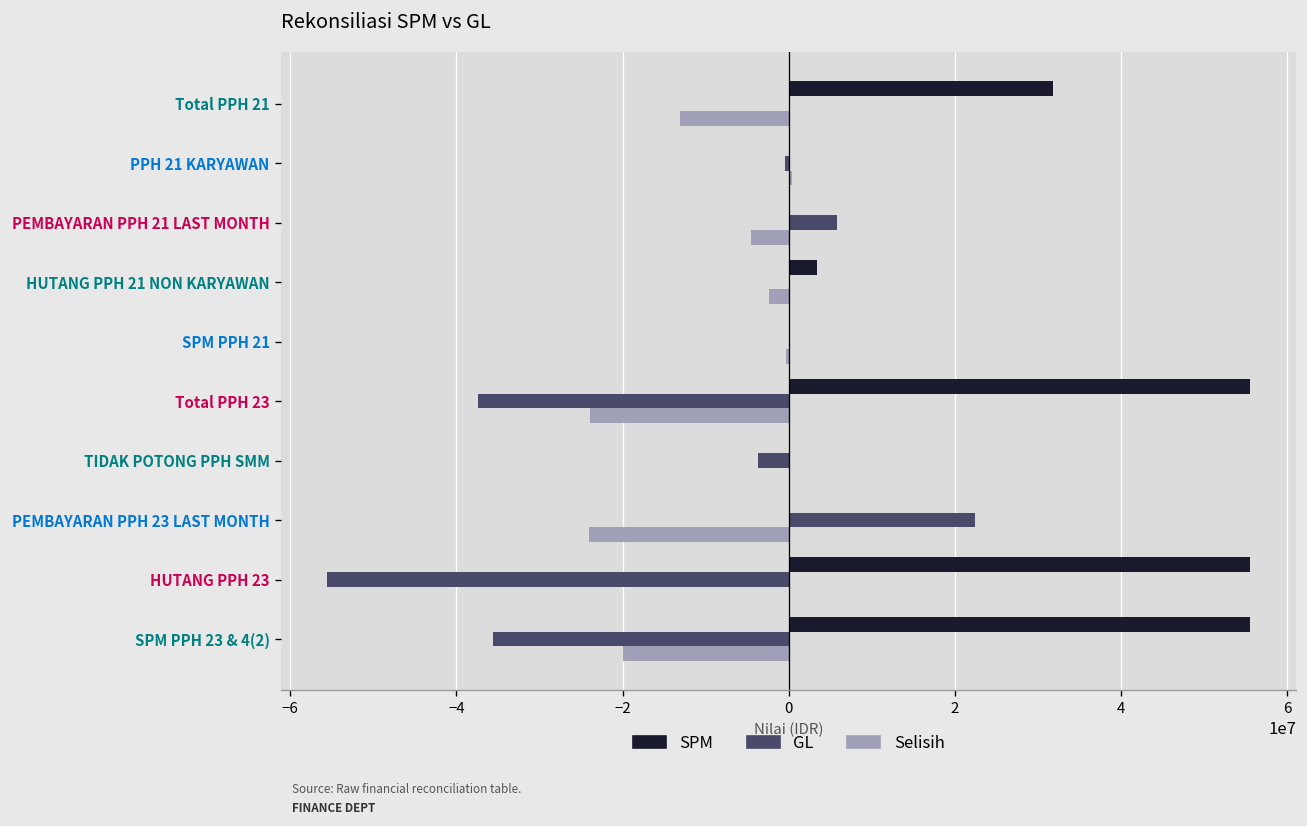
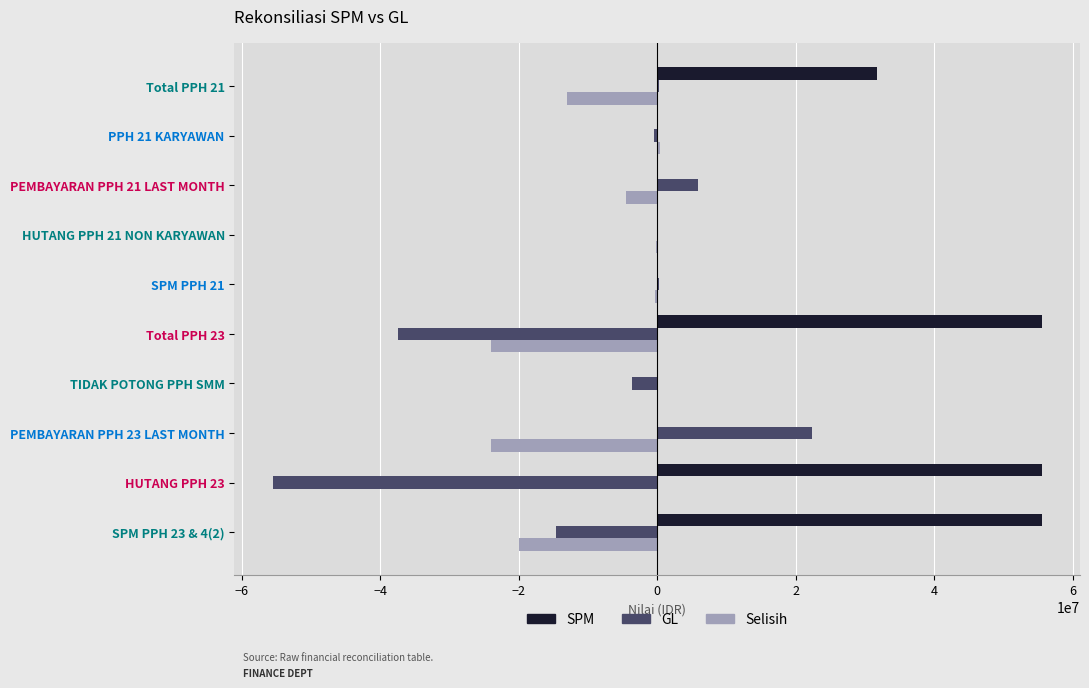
SPM, HUTANG PPH 21 NON KARYAWAN: 3000000 -> 0
Selisih, HUTANG PPH 21 NON KARYAWAN: -2000000 -> 0
GL, SPM PPH 23 & 4(2): -36000000 -> -15000000
